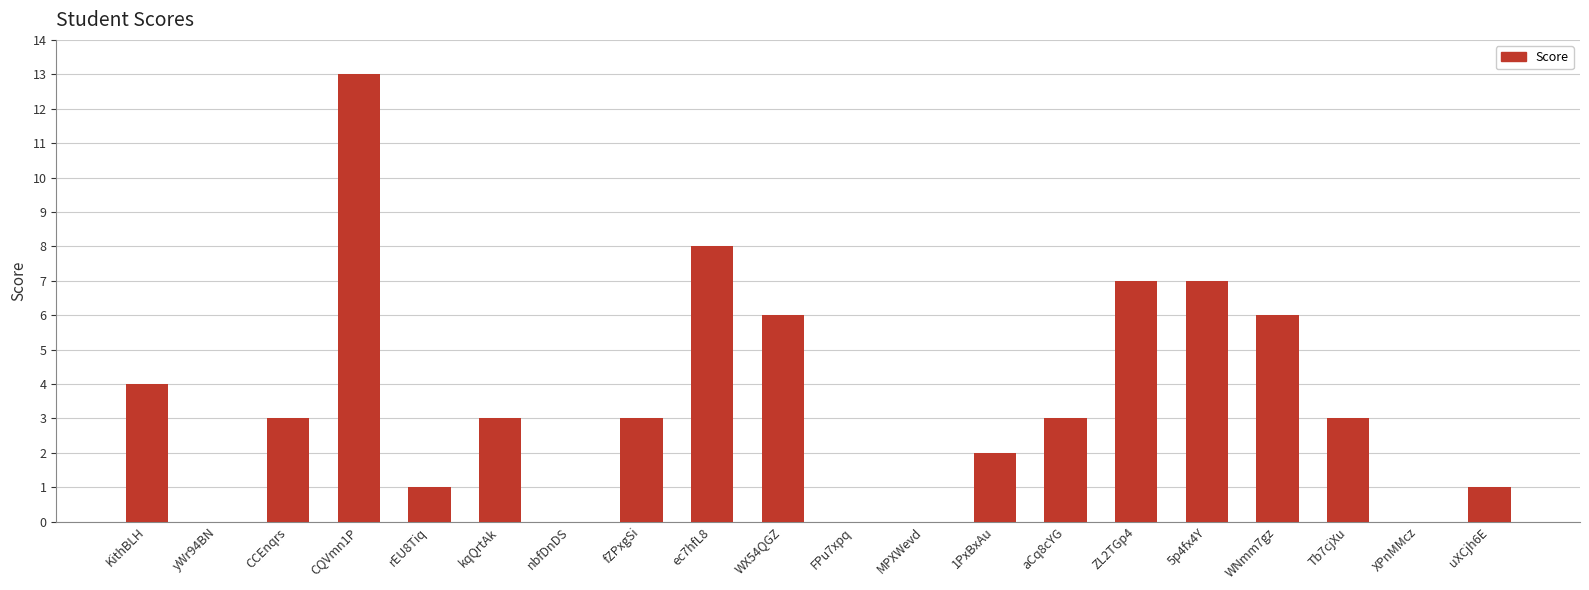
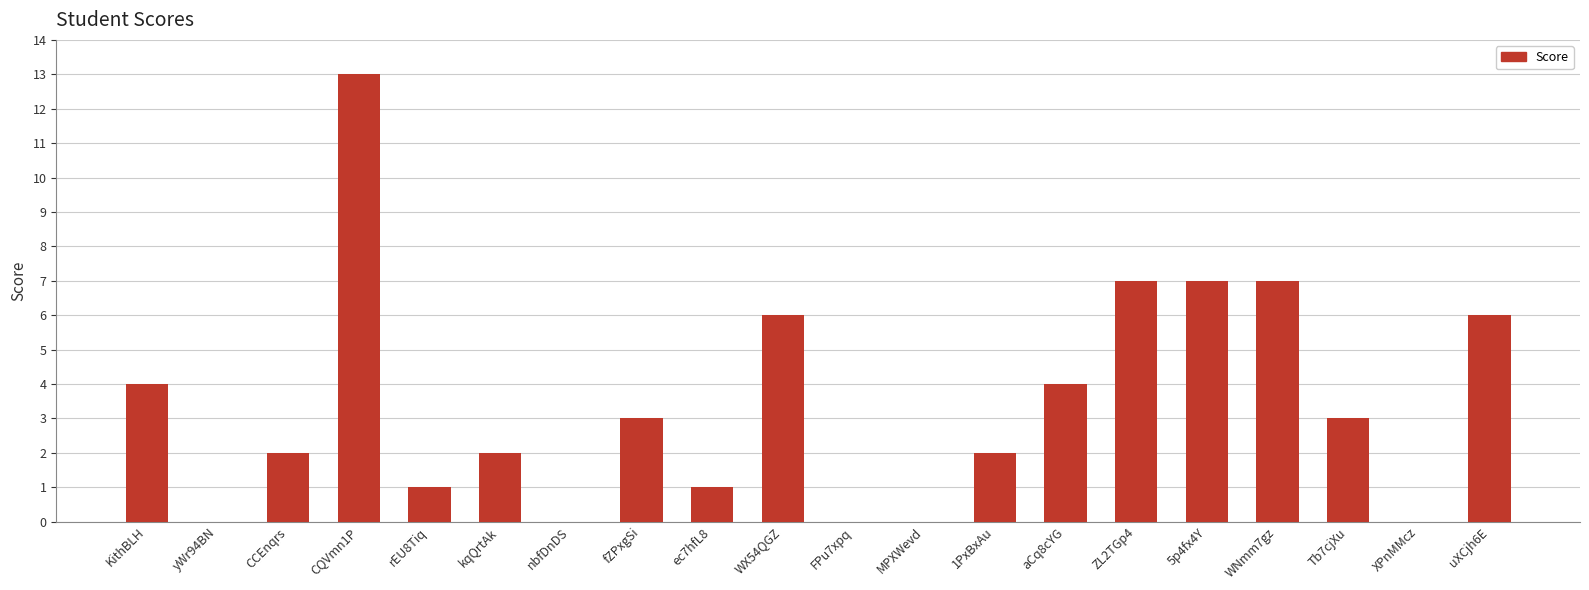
CCEnqrs: 3 -> 2
kqQrtAk: 3 -> 2
ec7hfL8: 8 -> 1
aCq8cYG: 3 -> 4
WNmm7gz: 6 -> 7
uXCjh6E: 1 -> 6
